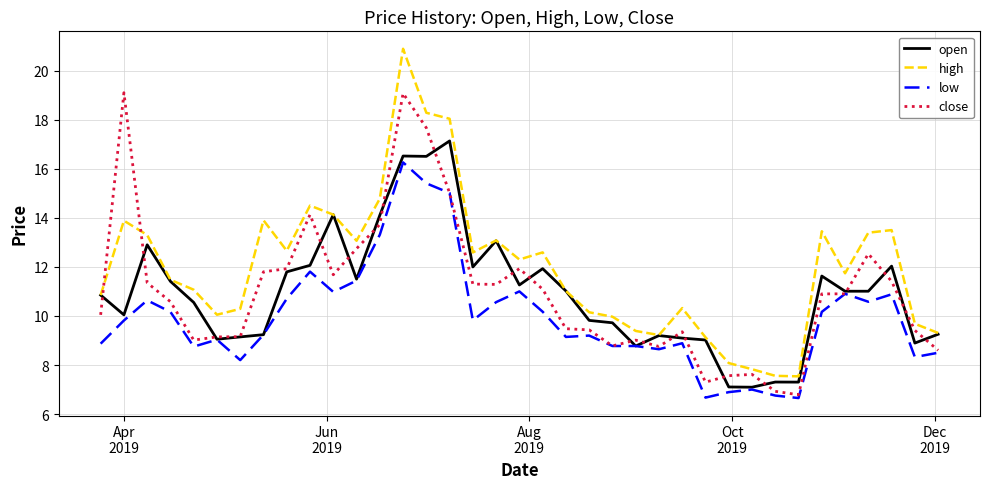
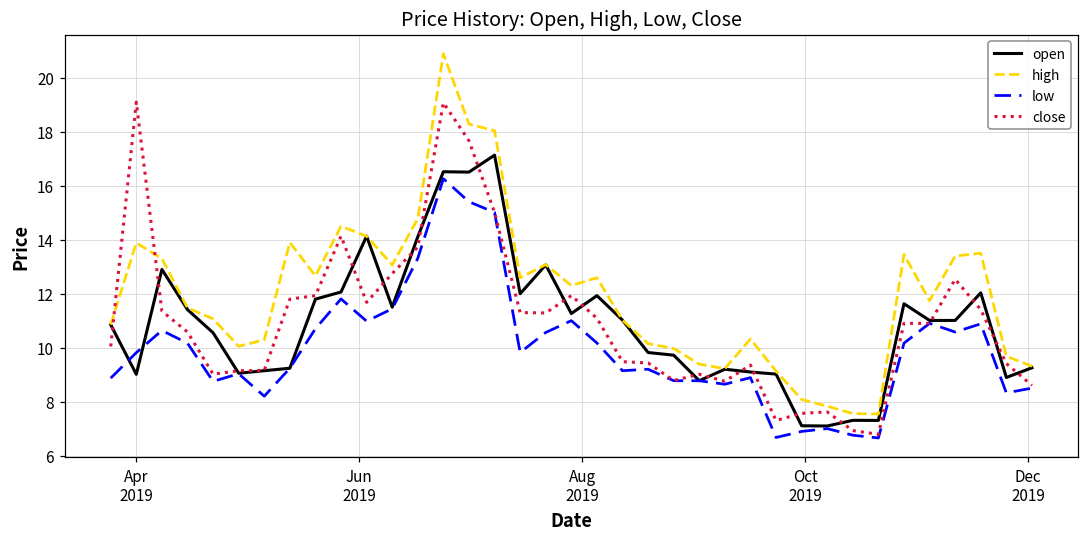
open, Apr 2019: 10.0 -> 9.0
